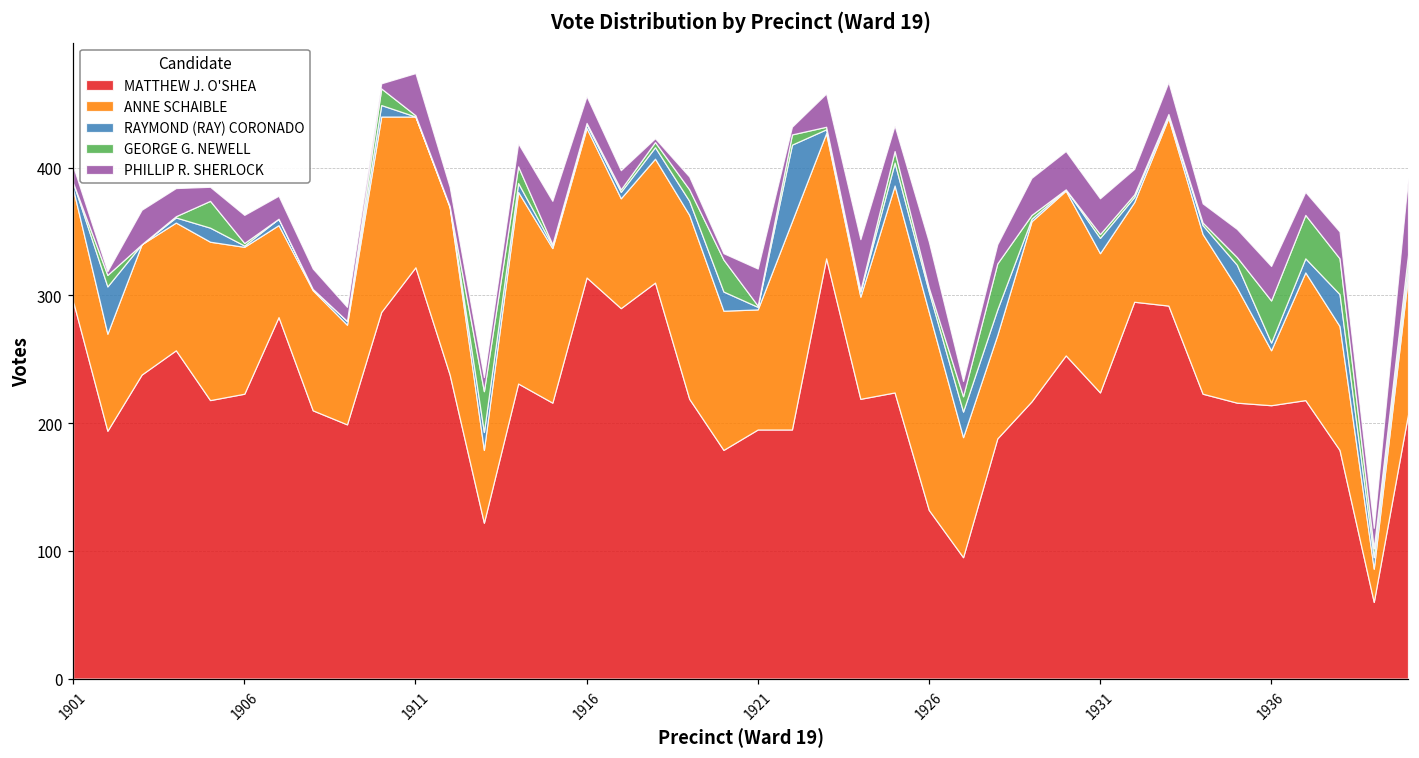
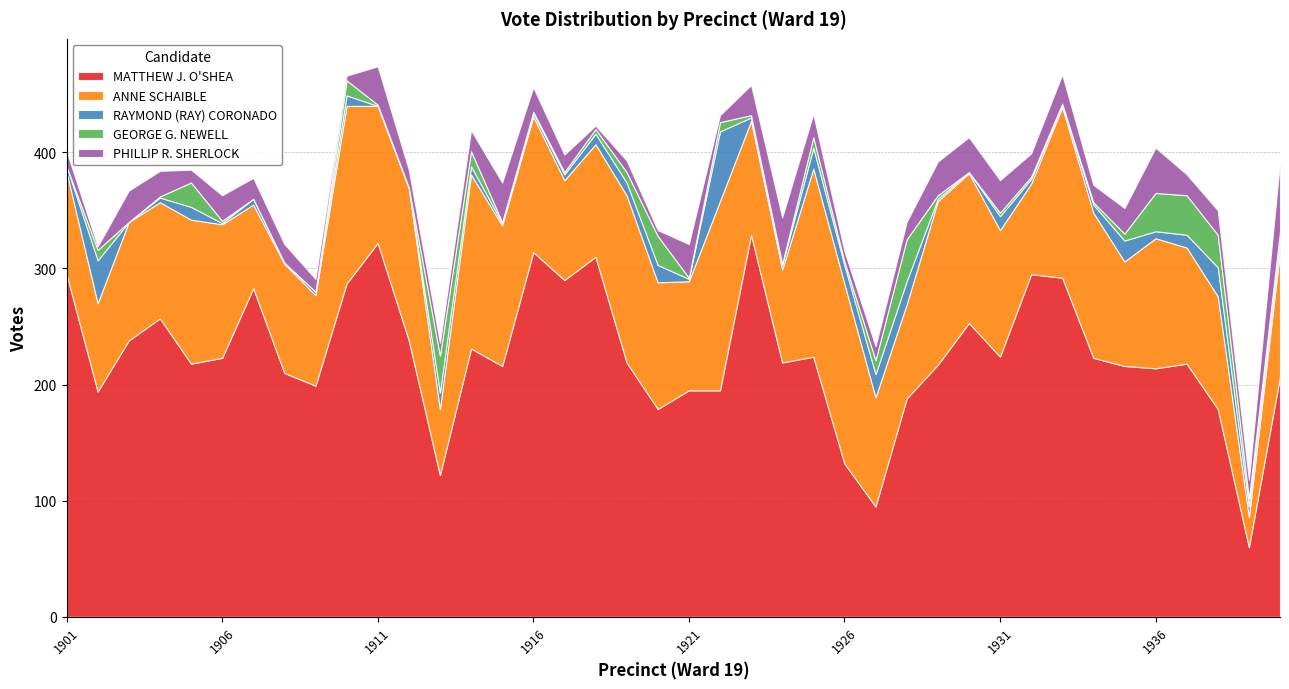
PHILLIP R. SHERLOCK, 1926: 36 -> 9
ANNE SCHAIBLE, 1936: 43 -> 112
PHILLIP R. SHERLOCK, 1936: 27 -> 39
